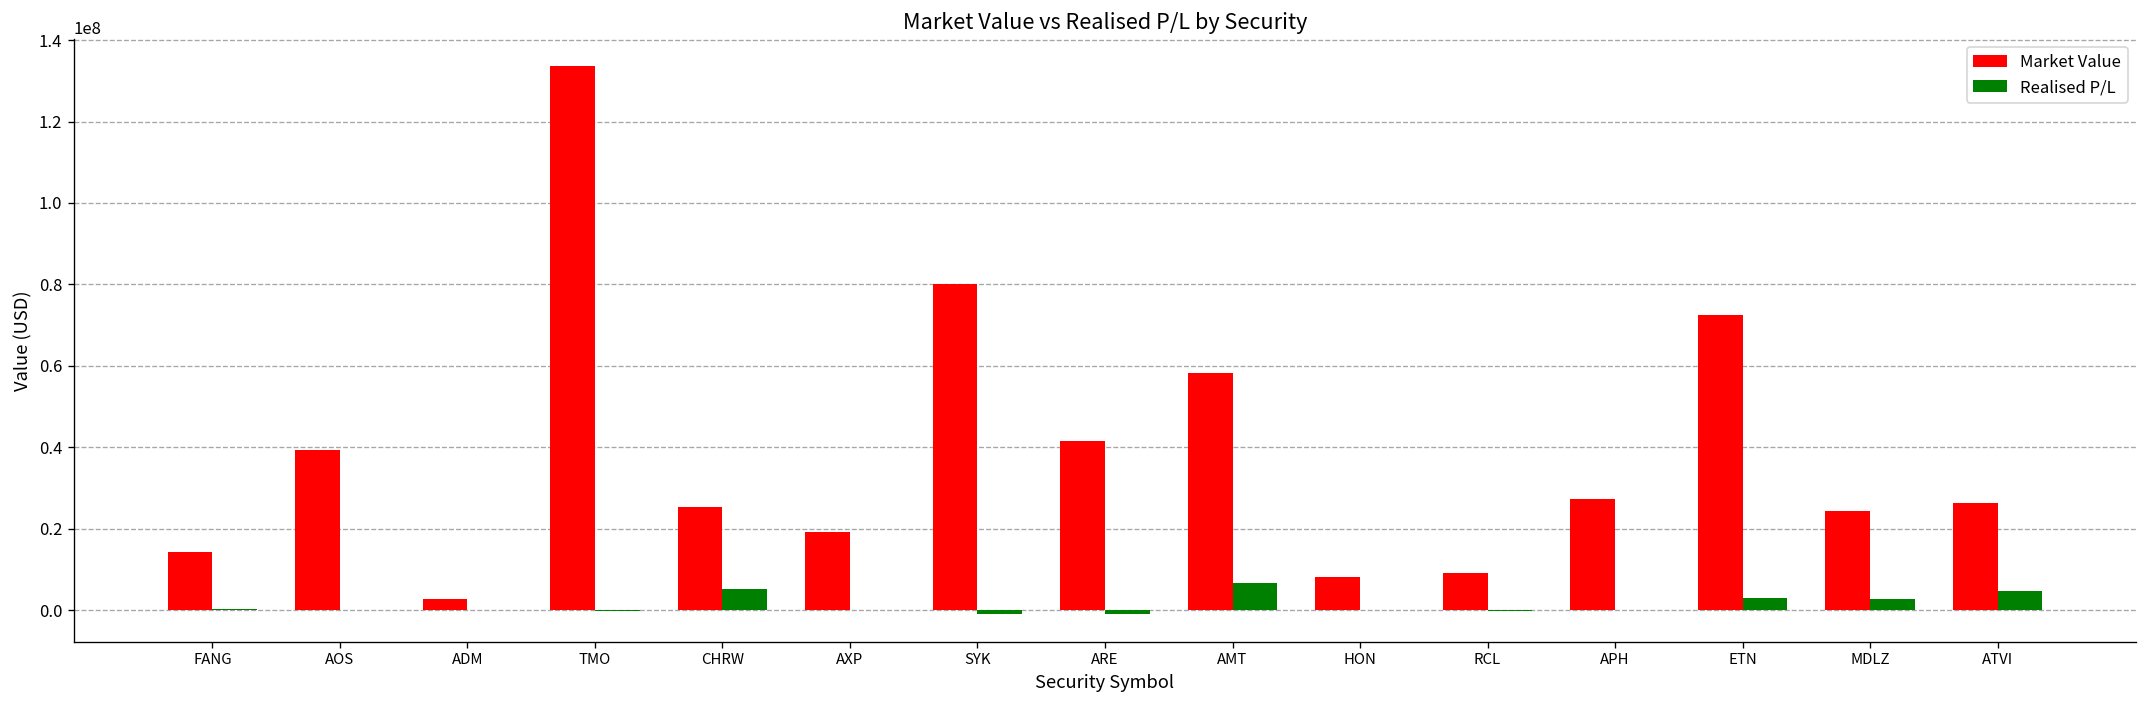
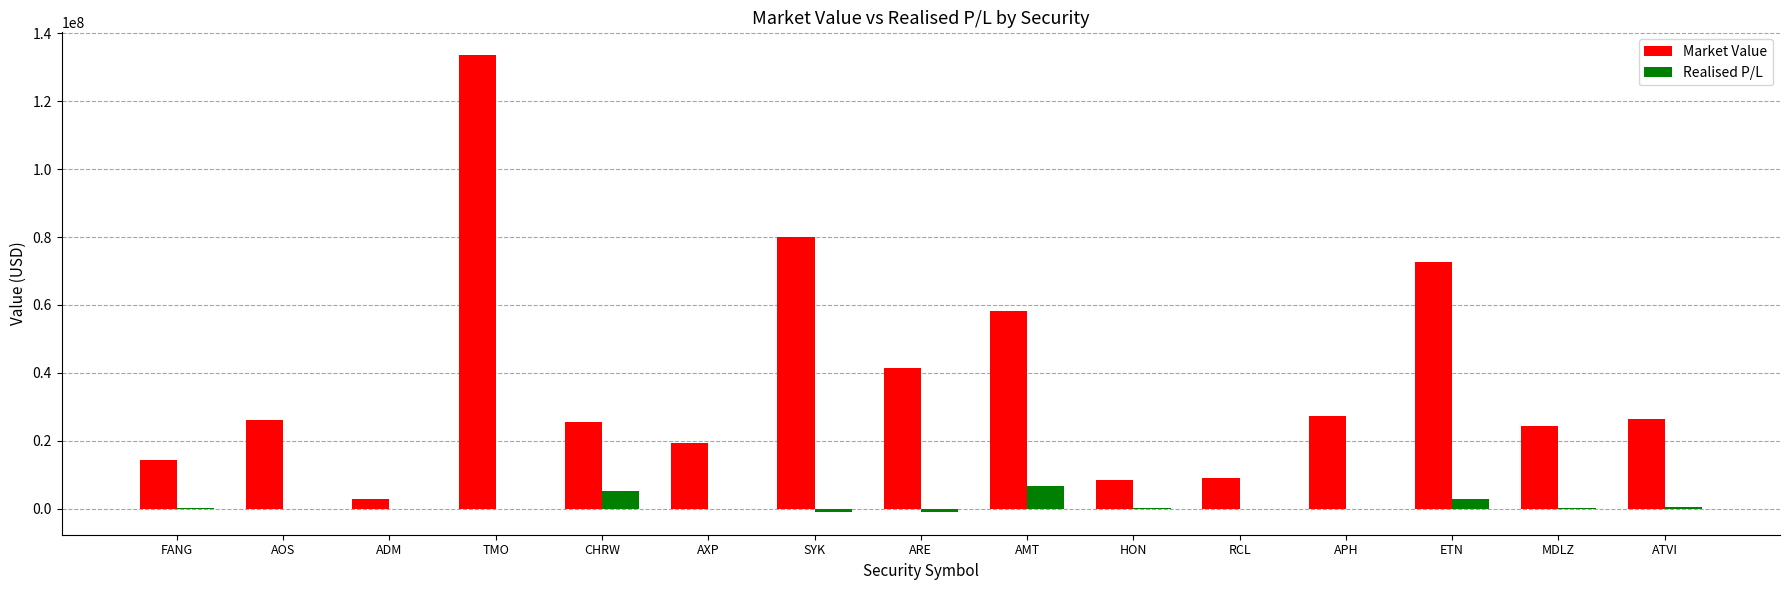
Market Value, AOS: 39000000 -> 26000000
Realised P/L, MDLZ: 3000000 -> 0
Realised P/L, ATVI: 5000000 -> 0
